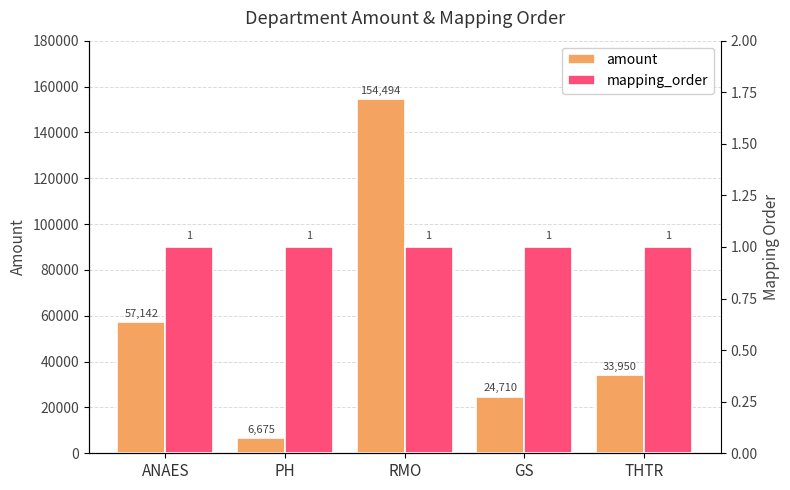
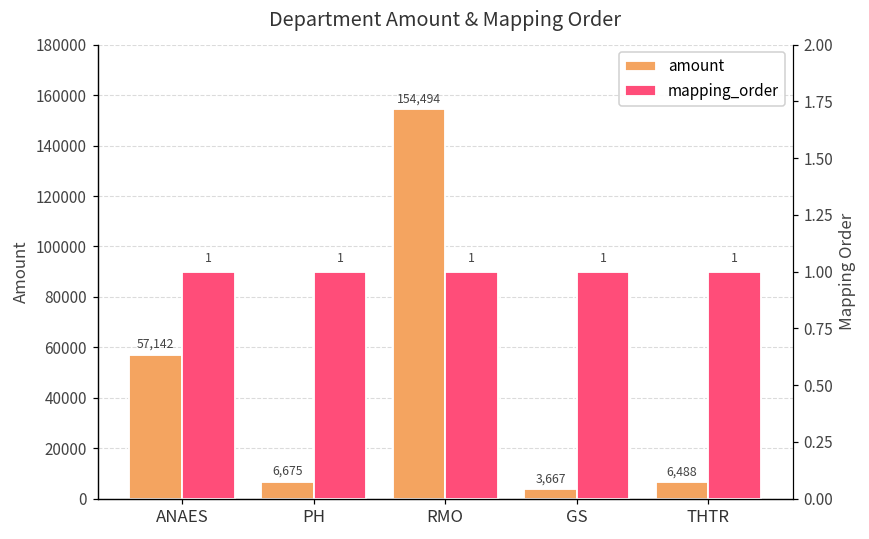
amount, GS: 24,710 -> 3,667
amount, THTR: 33,950 -> 6,488
